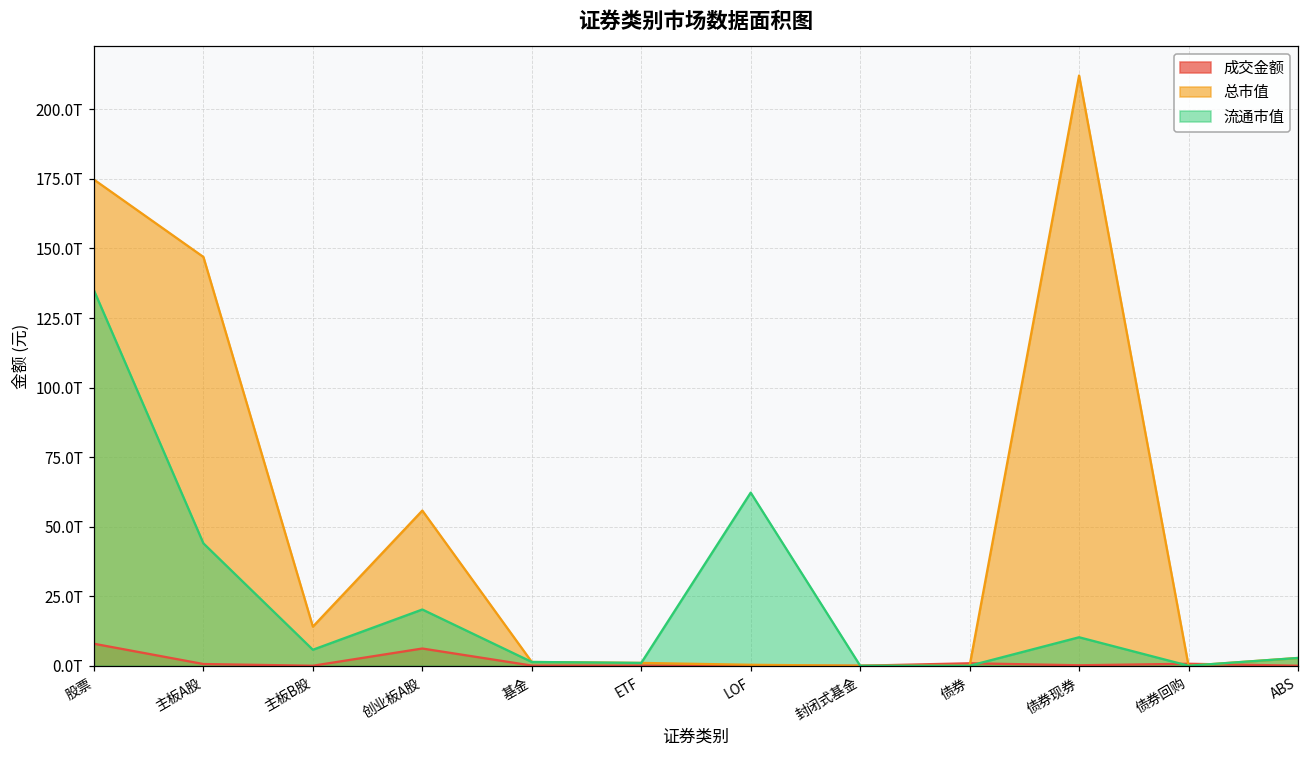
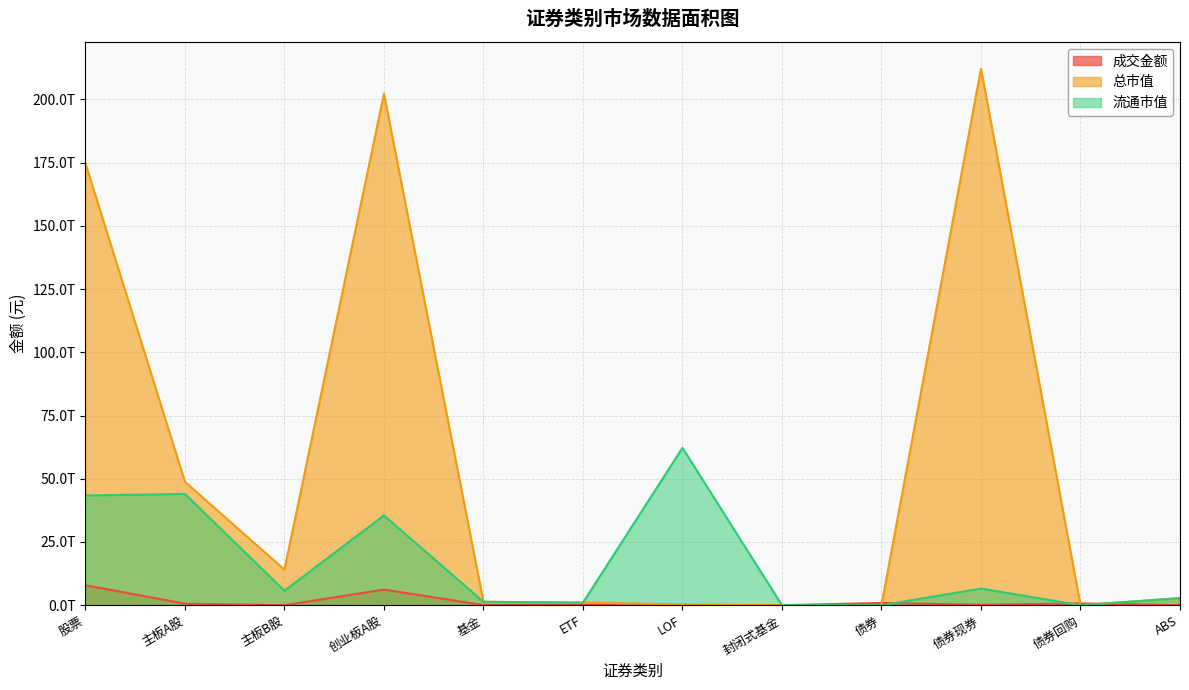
流通市值, 股票: 135T -> 43T
总市值, 主板A股: 147T -> 49T
总市值, 创业板A股: 56T -> 202T
流通市值, 创业板A股: 20T -> 36T
流通市值, 债券现券: 10T -> 7T
